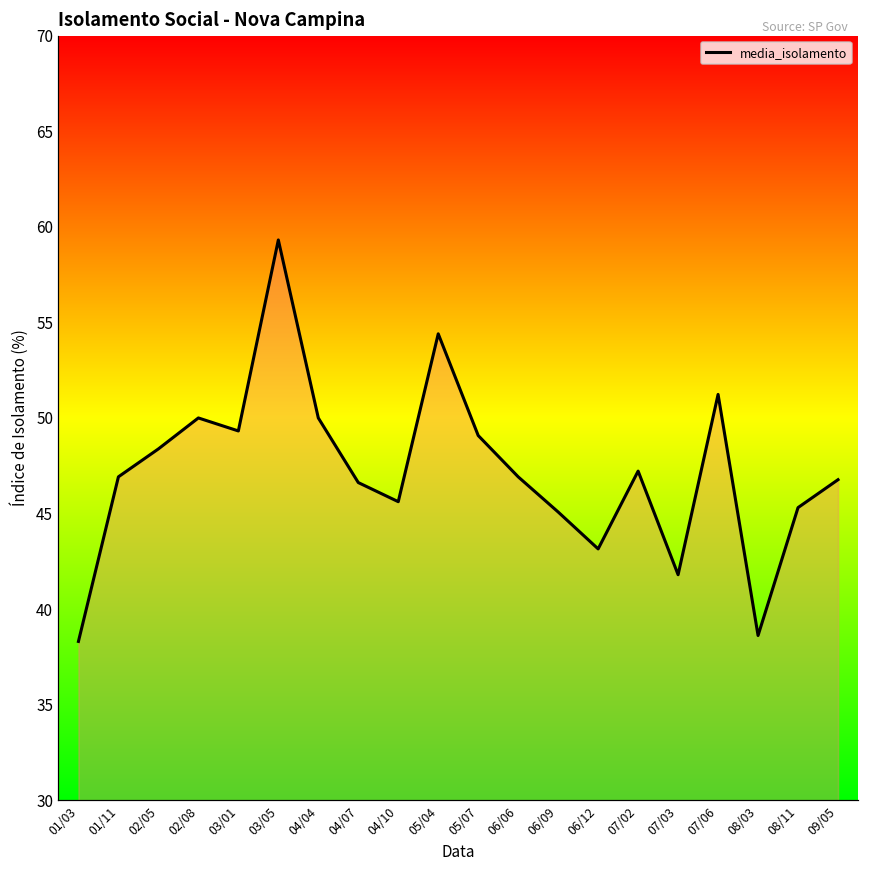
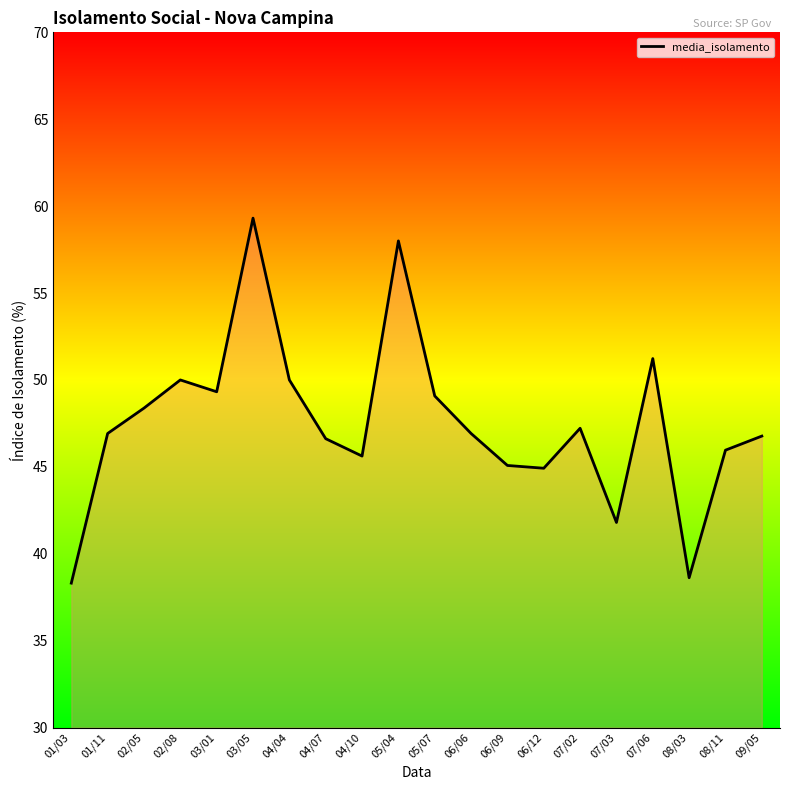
05/04: 54.4 -> 58.0
06/12: 43.2 -> 44.9
08/11: 45.3 -> 46.0
